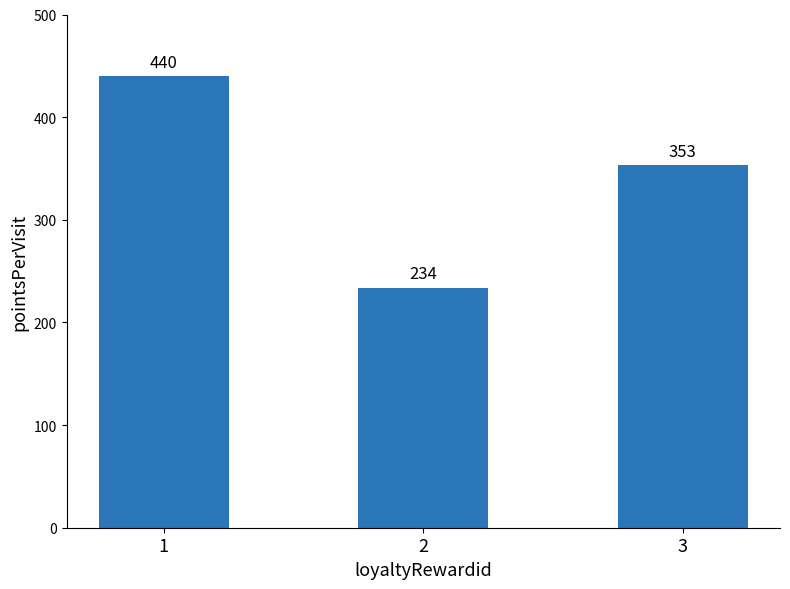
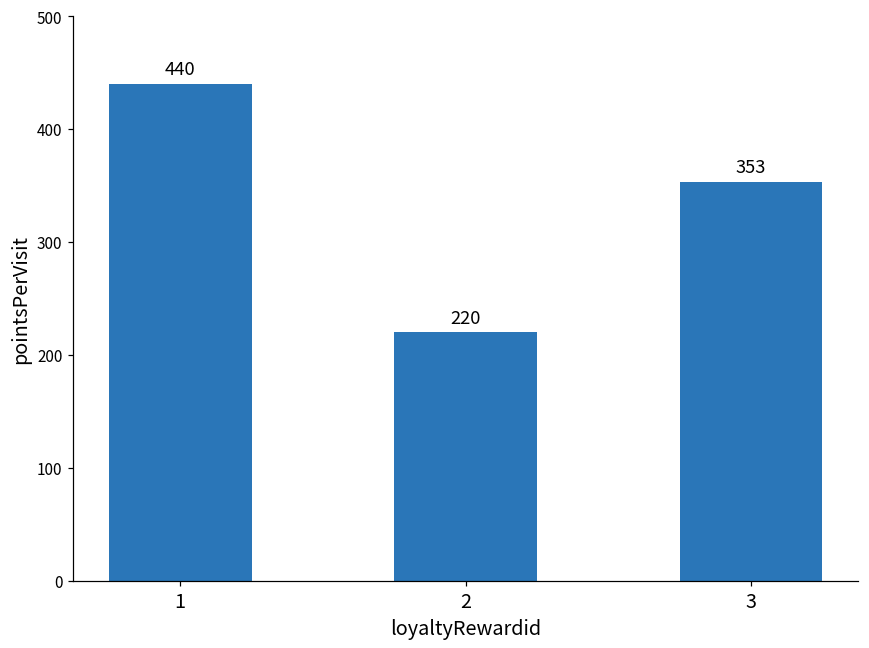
2: 234 -> 220
